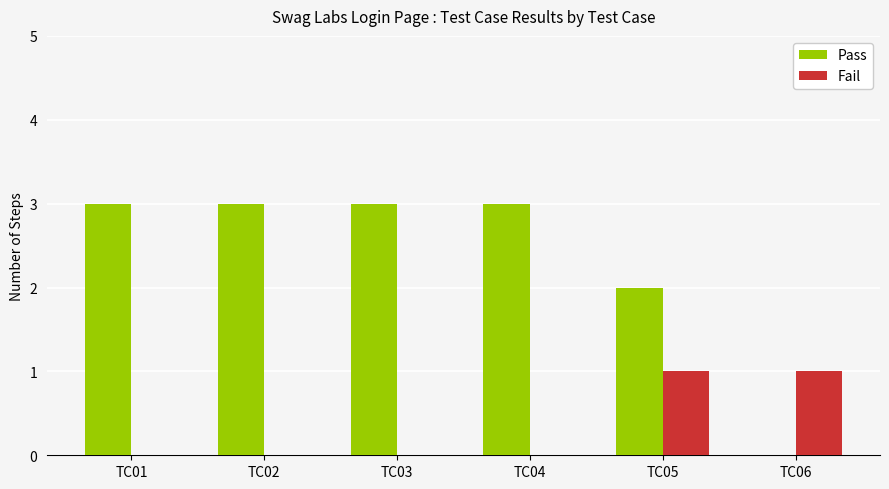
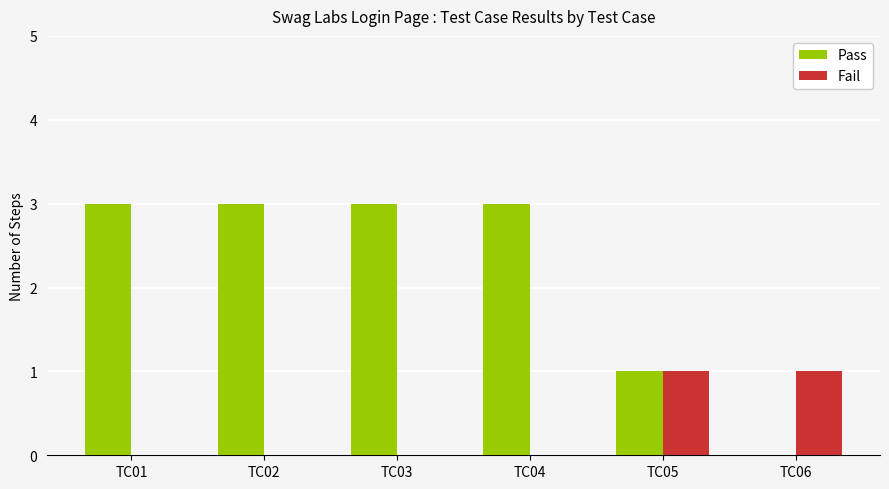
Pass, TC05: 2 -> 1
